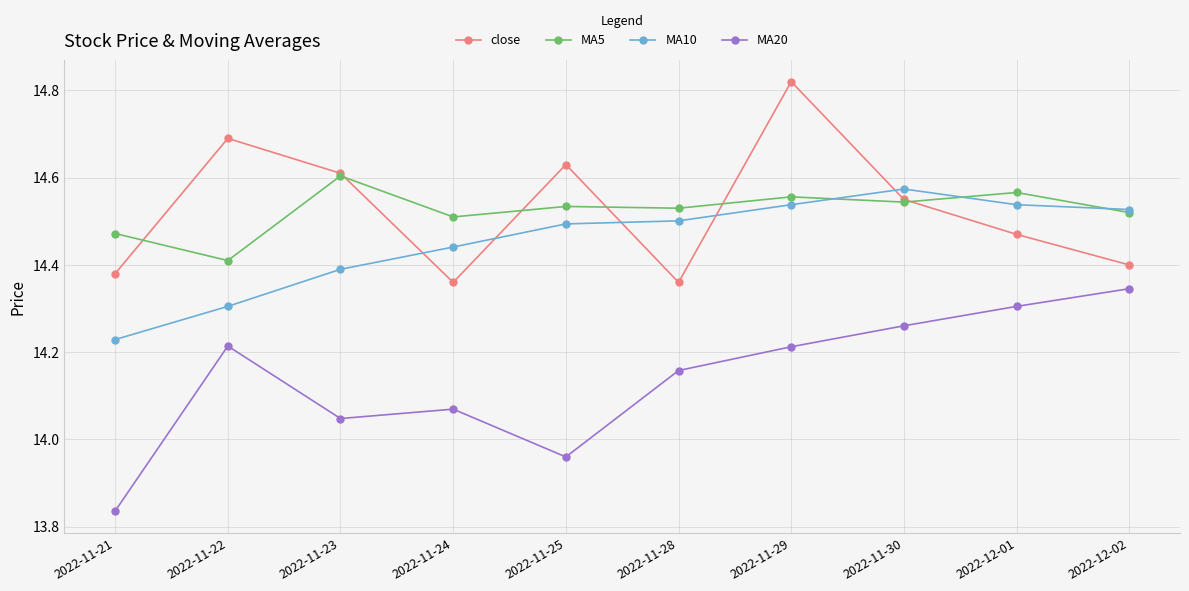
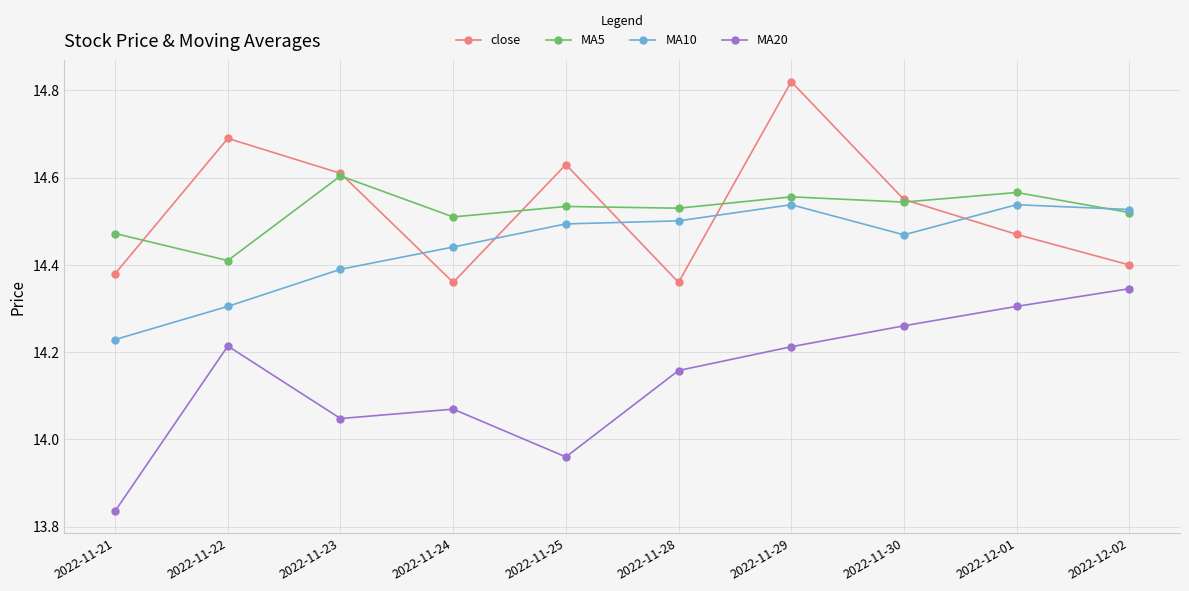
MA10, 2022-11-30: 14.57 -> 14.47
